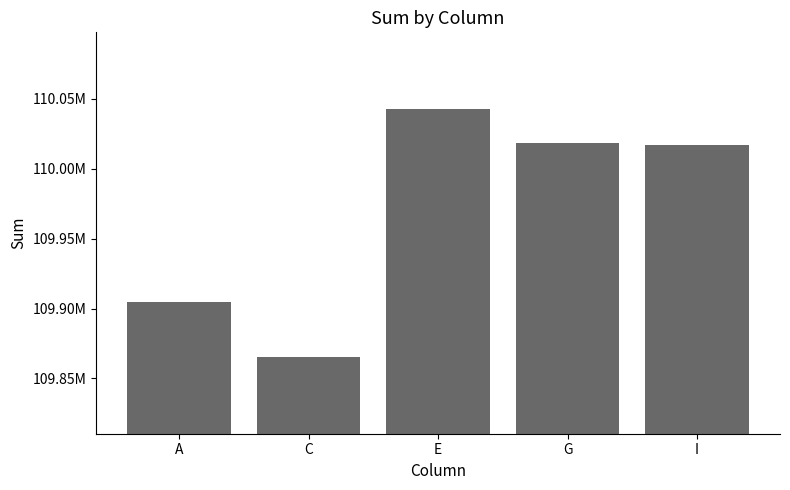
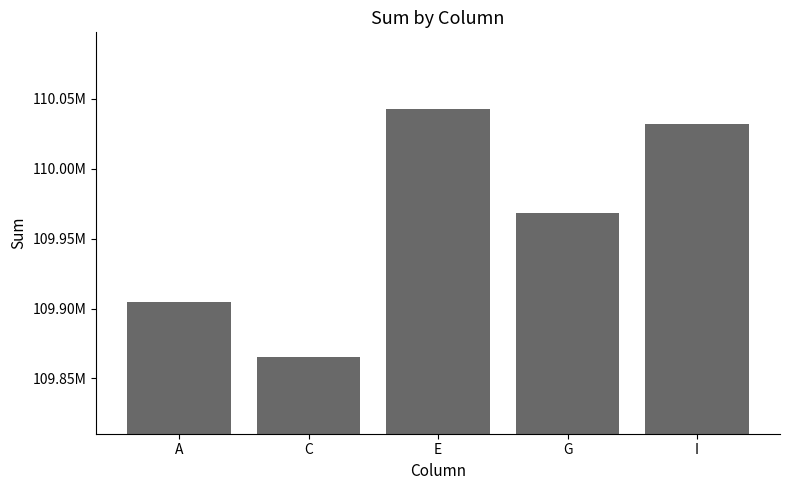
G: 110018000 -> 109968000
I: 110017000 -> 110032000
